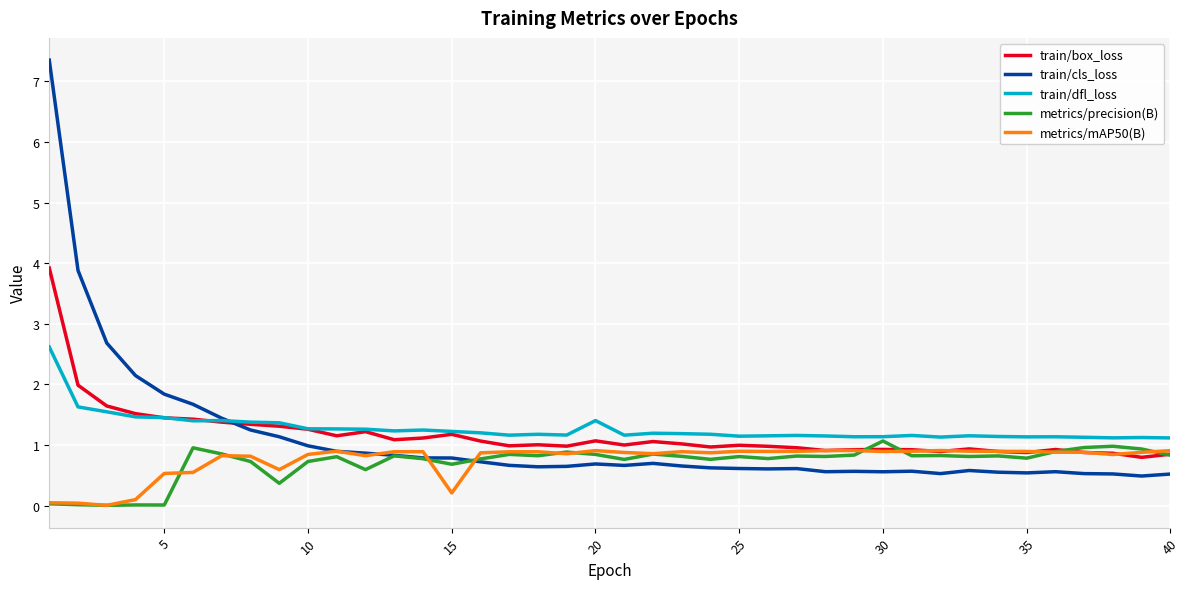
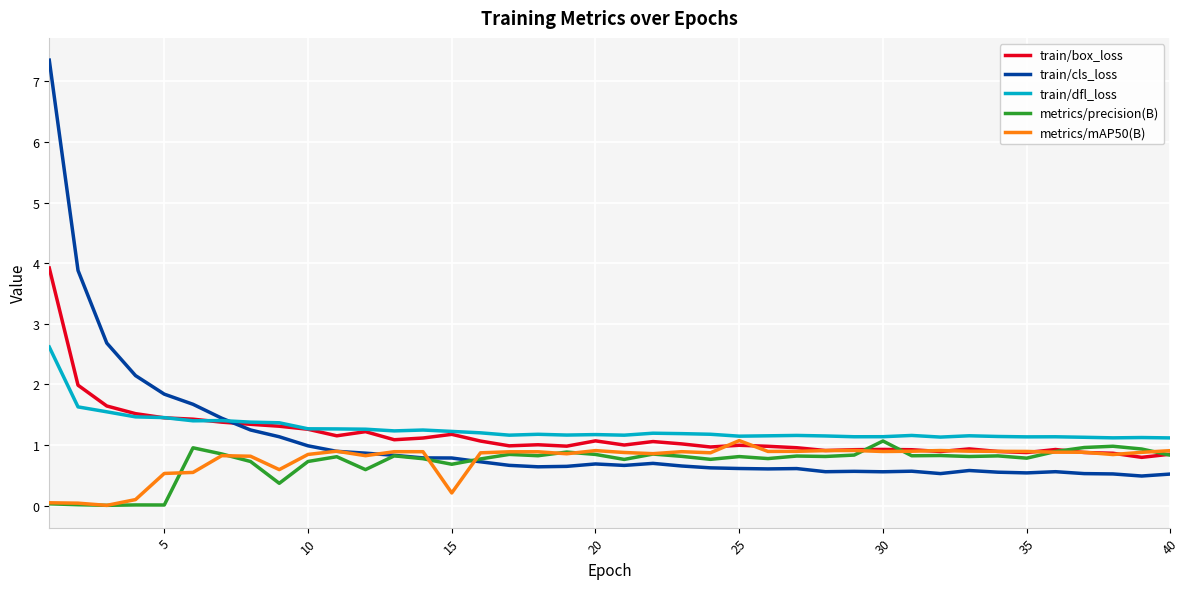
train/dfl_loss, 20: 1.4 -> 1.2
metrics/mAP50(B), 25: 0.9 -> 1.1
